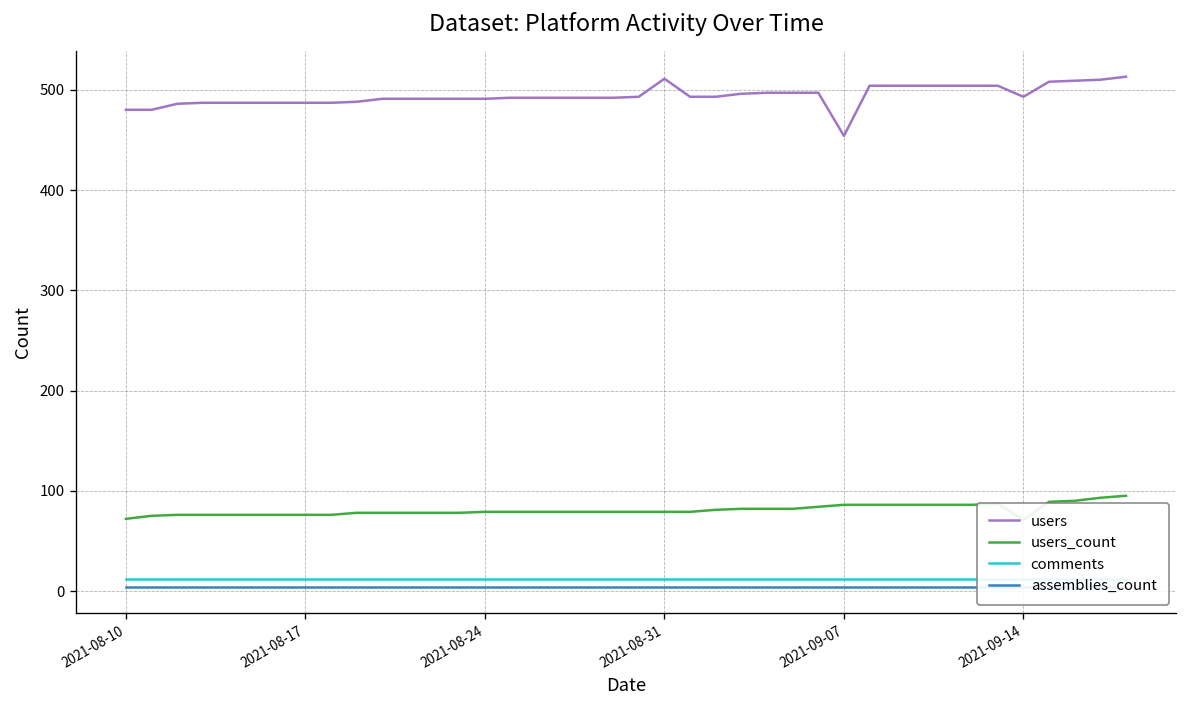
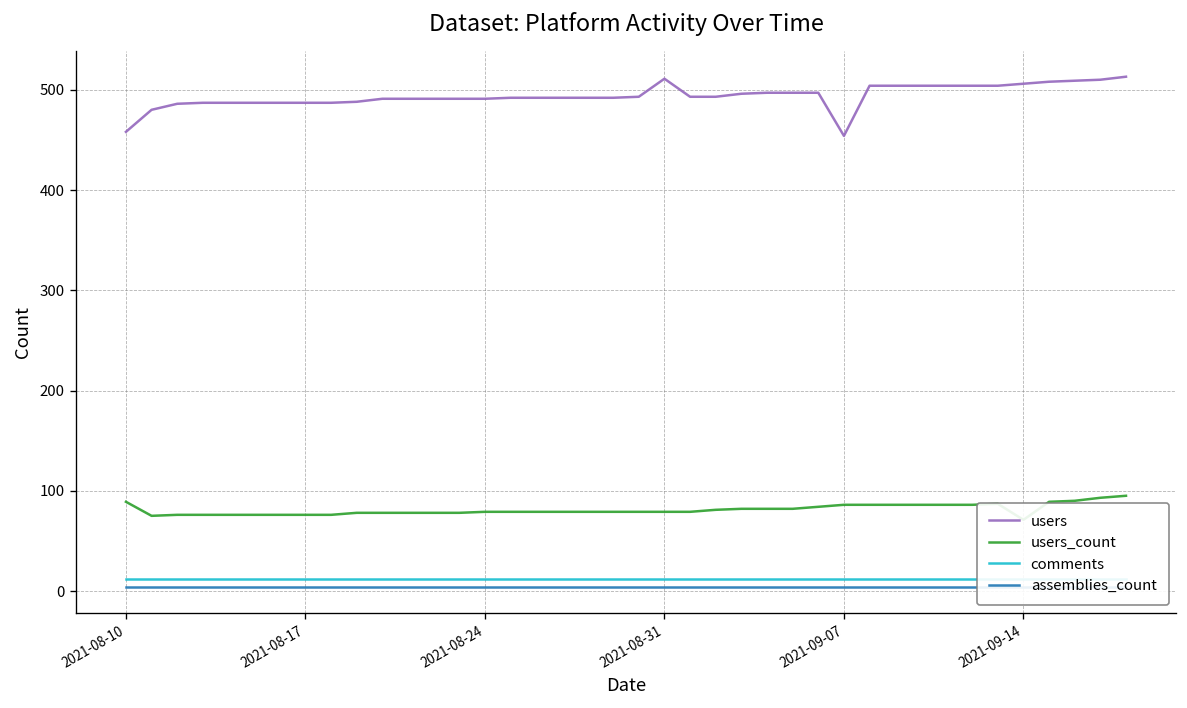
users, 2021-08-10: 480 -> 460
users_count, 2021-08-10: 70 -> 90
users, 2021-09-14: 490 -> 510
